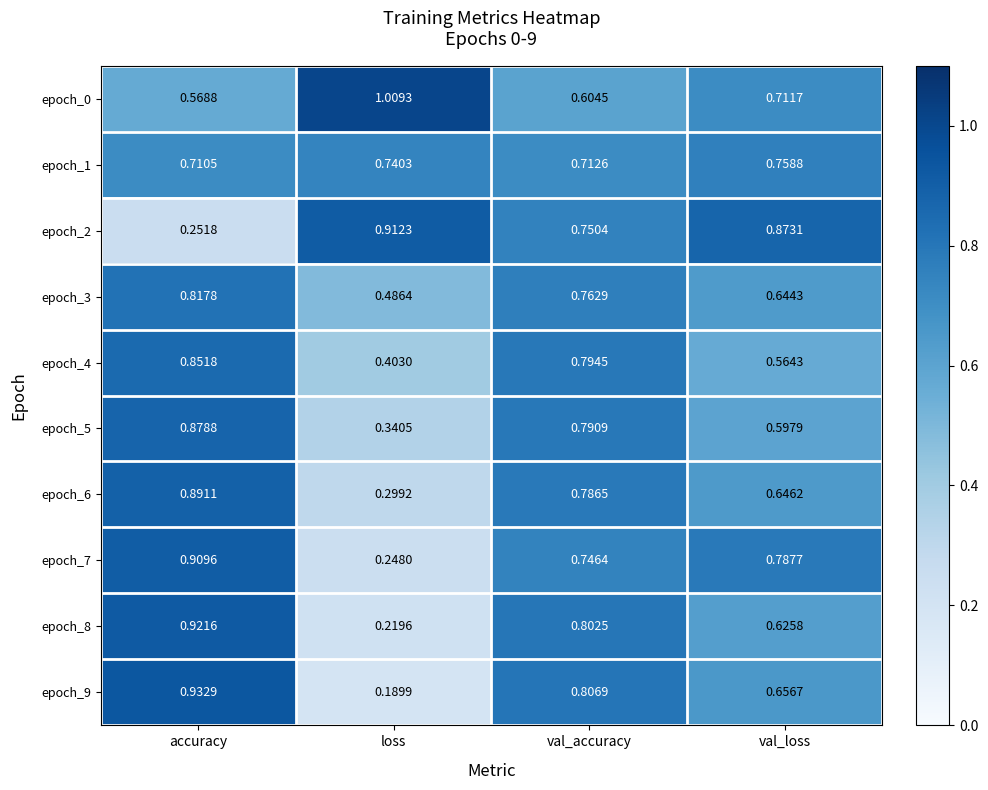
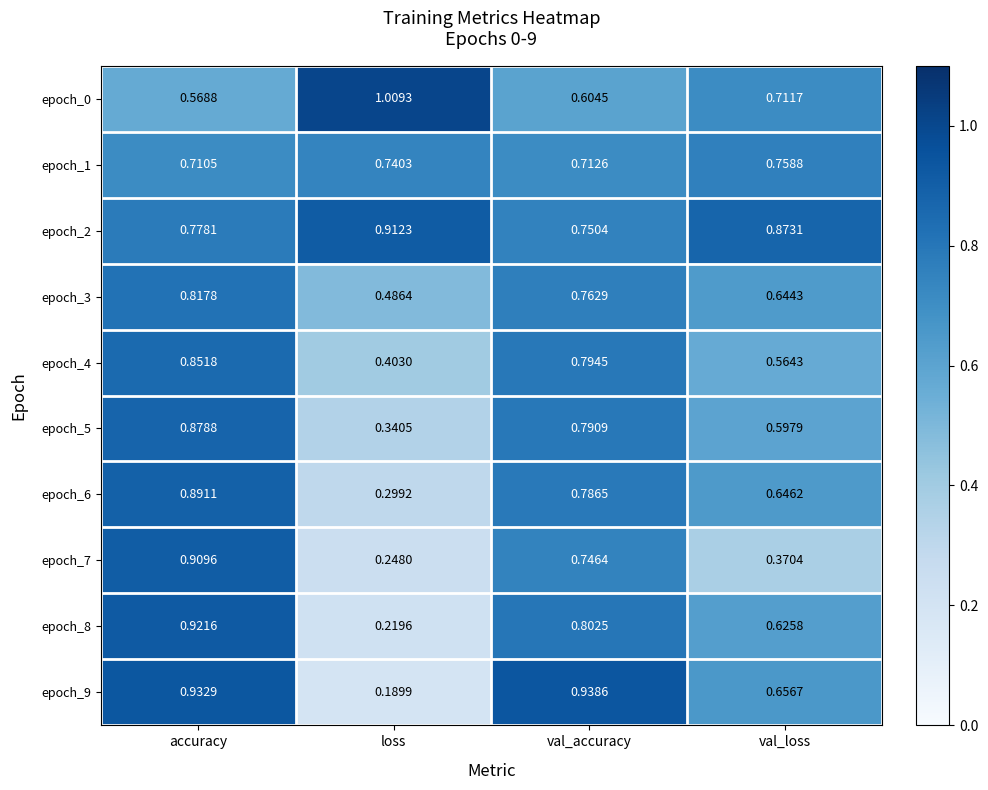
epoch_2, accuracy: 0.2518 -> 0.7781
epoch_7, val_loss: 0.7877 -> 0.3704
epoch_9, val_accuracy: 0.8069 -> 0.9386
